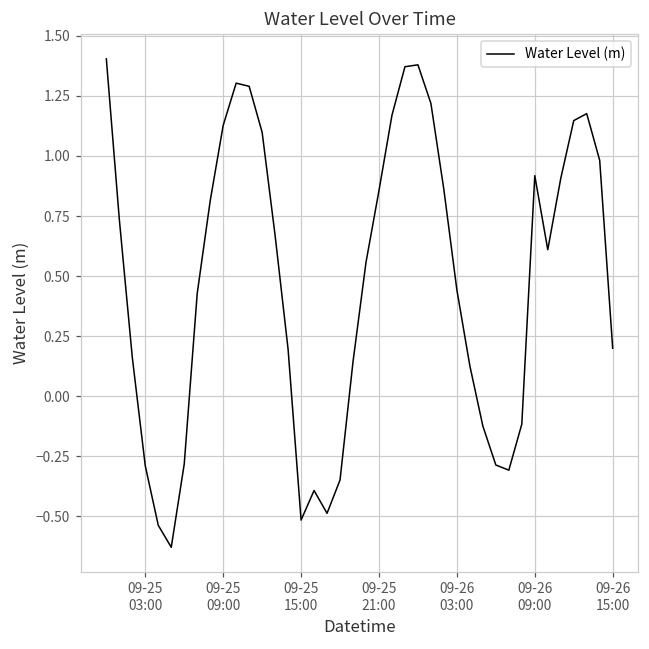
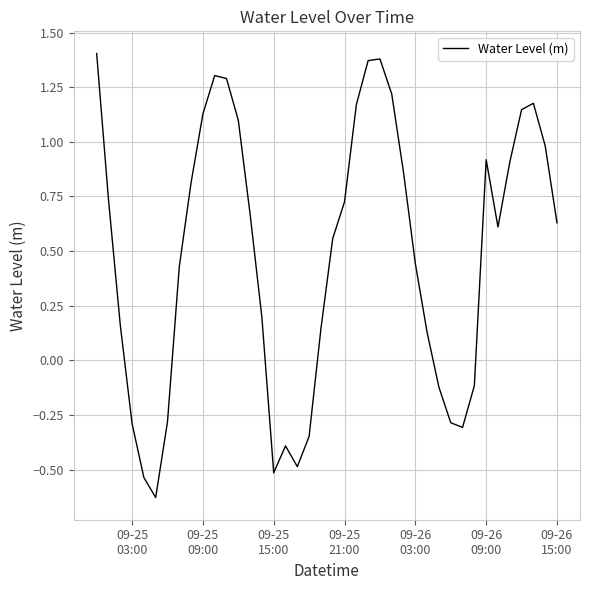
09-25 21:00: 0.86 -> 0.73
09-26 15:00: 0.20 -> 0.63
